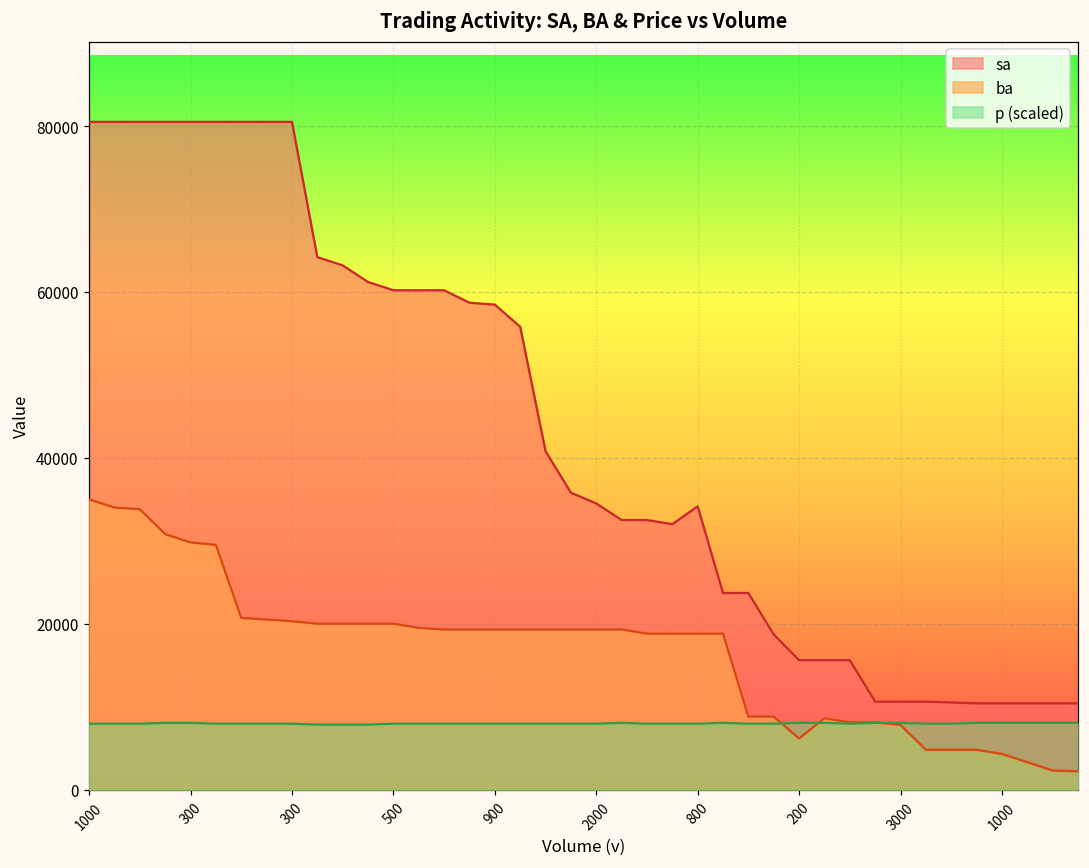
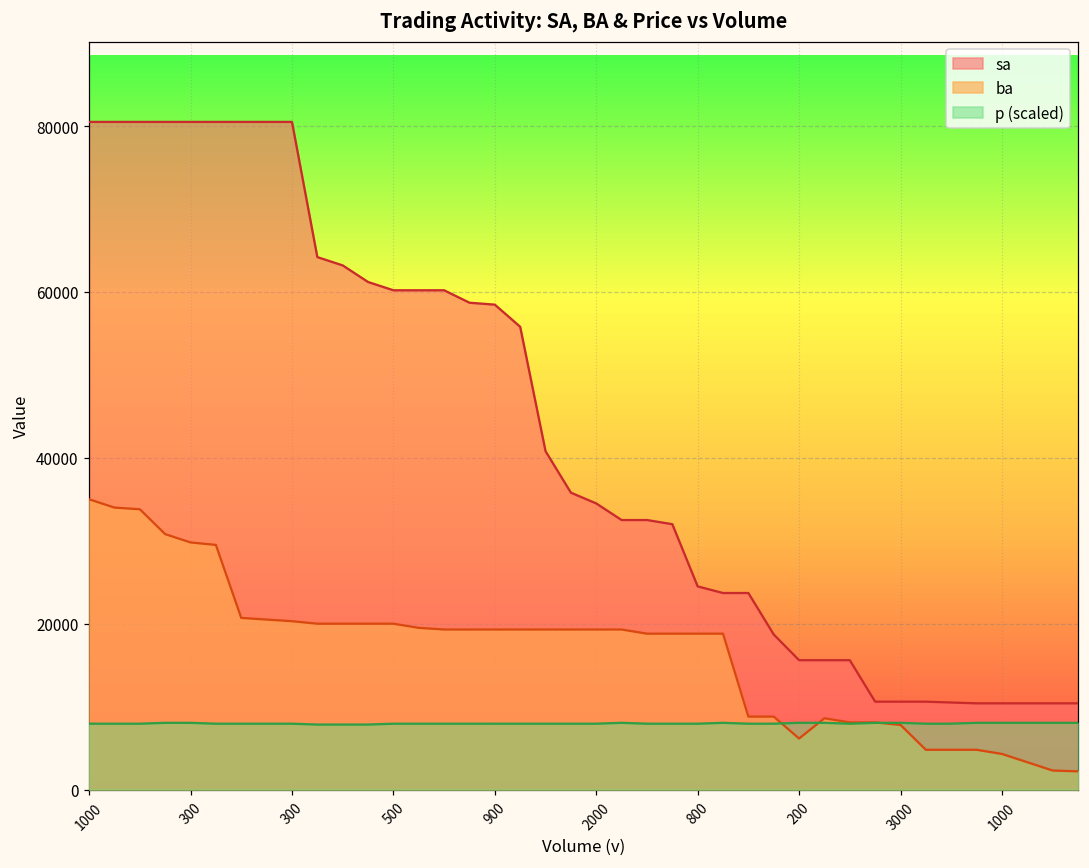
sa, 800: 34000 -> 25000
